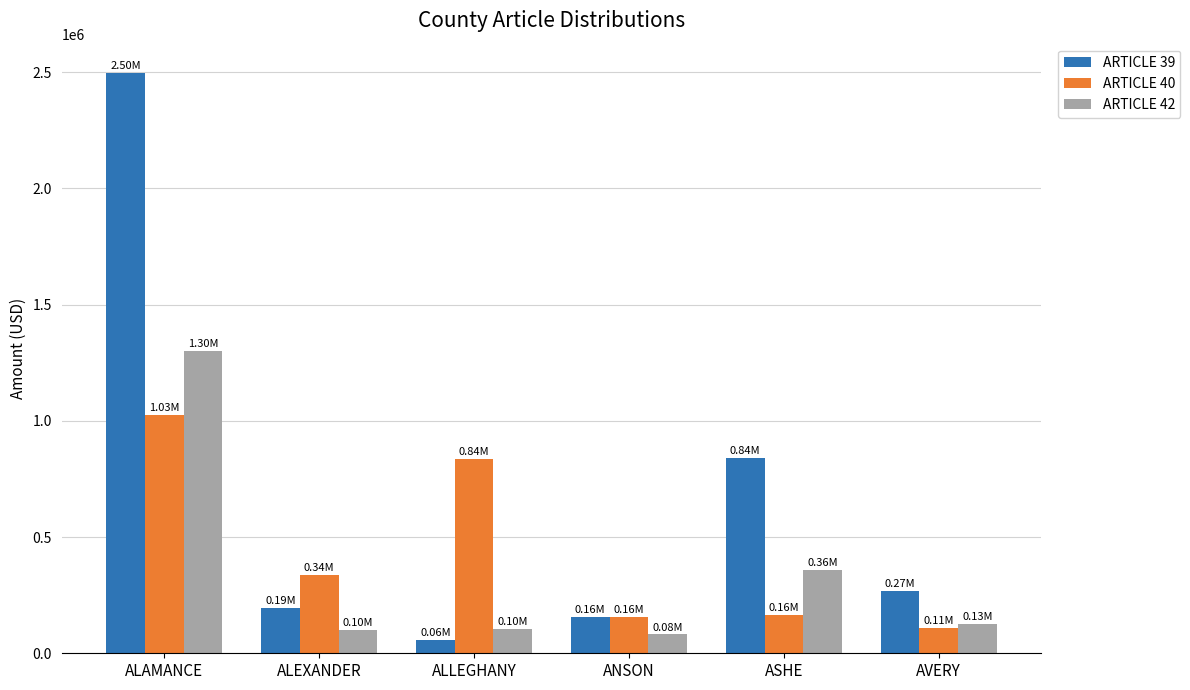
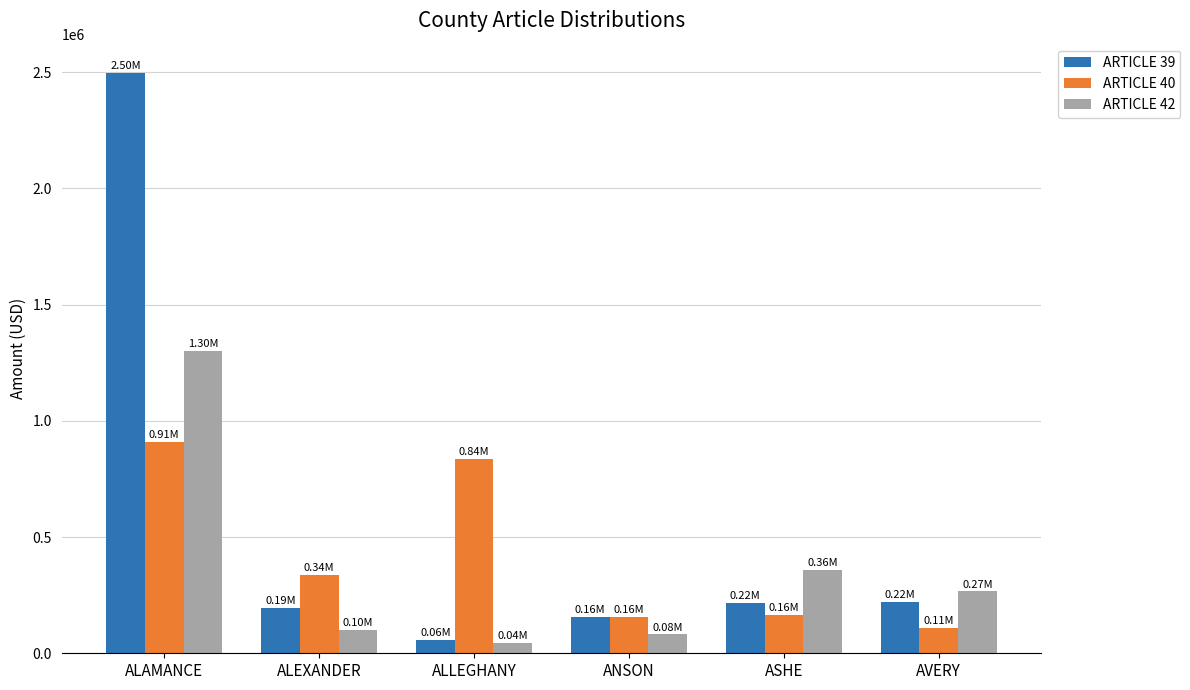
ARTICLE 40, ALAMANCE: 1.03M -> 0.91M
ARTICLE 42, ALLEGHANY: 0.10M -> 0.04M
ARTICLE 39, ASHE: 0.84M -> 0.22M
ARTICLE 39, AVERY: 0.27M -> 0.22M
ARTICLE 42, AVERY: 0.13M -> 0.27M
